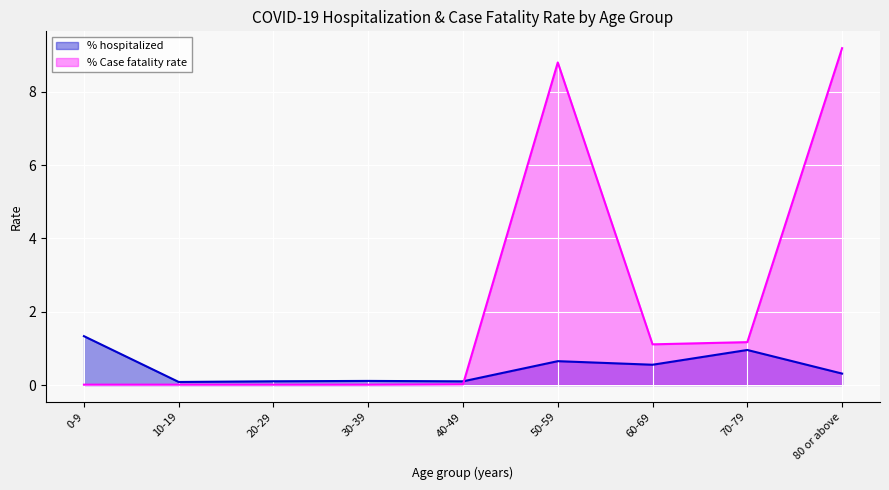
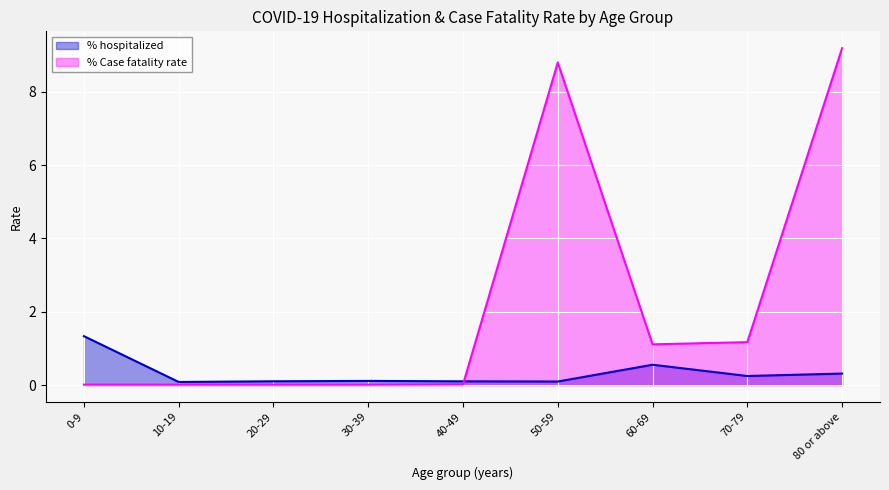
% hospitalized, 50-59: 0.7 -> 0.1
% hospitalized, 70-79: 1.0 -> 0.2
